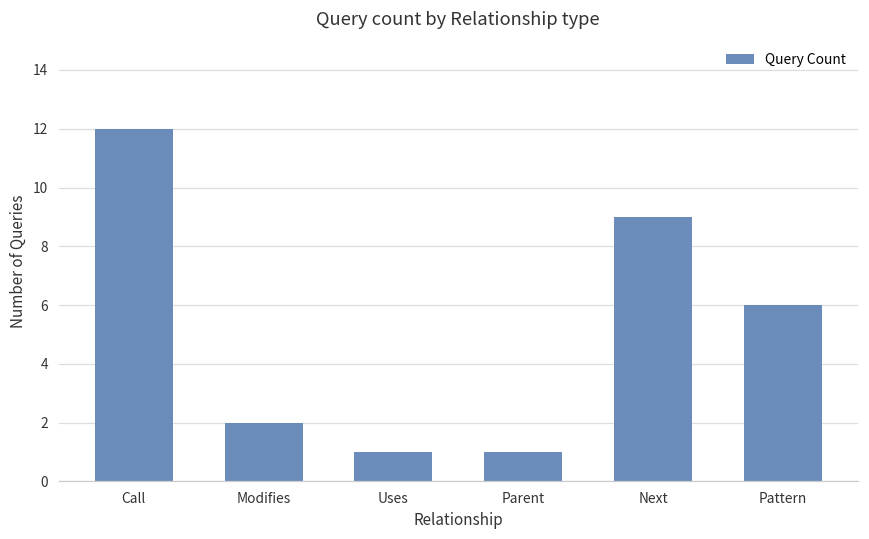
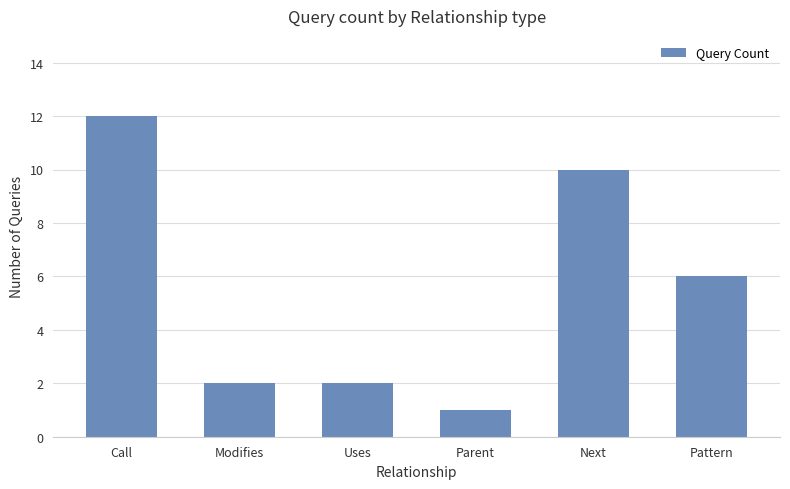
Uses: 1 -> 2
Next: 9 -> 10
